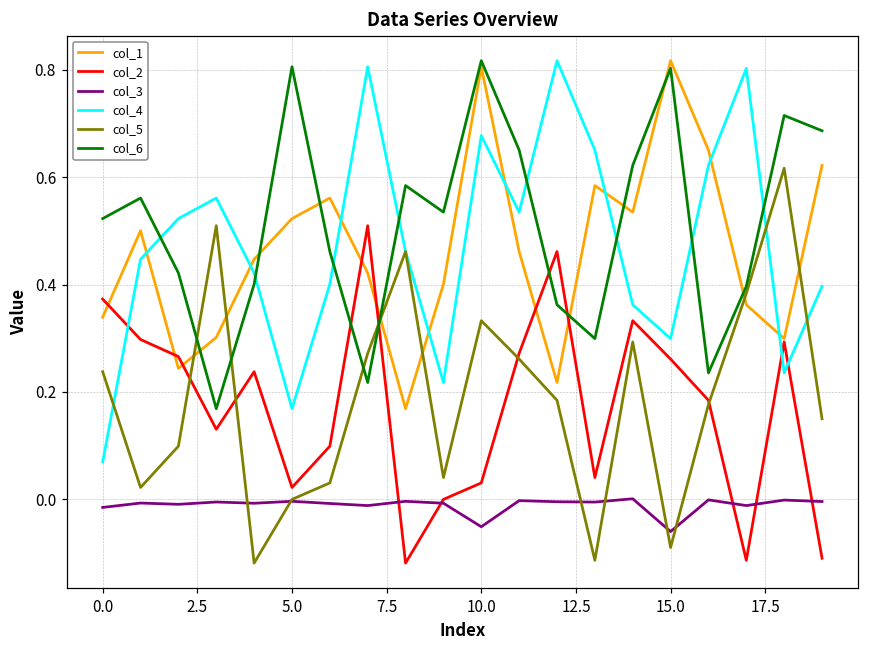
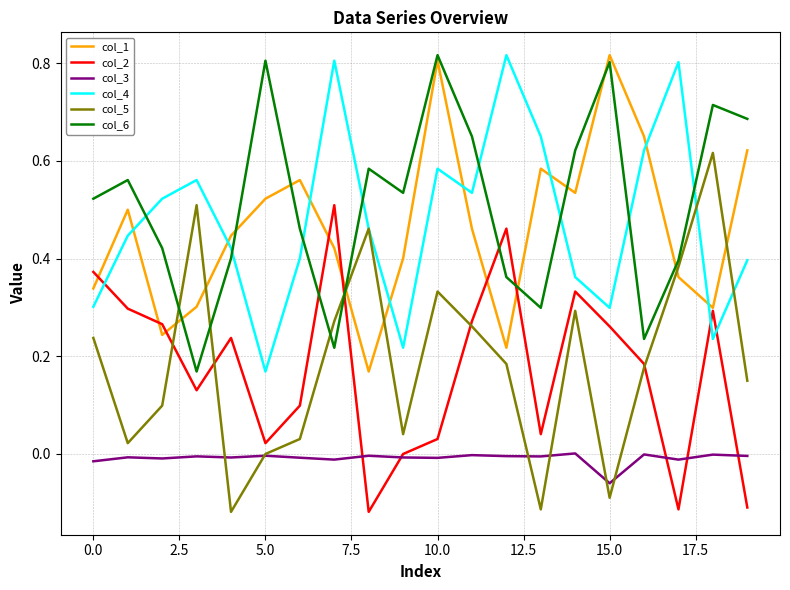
col_4, 0.0: 0.07 -> 0.30
col_3, 10.0: -0.05 -> -0.01
col_4, 10.0: 0.68 -> 0.58
